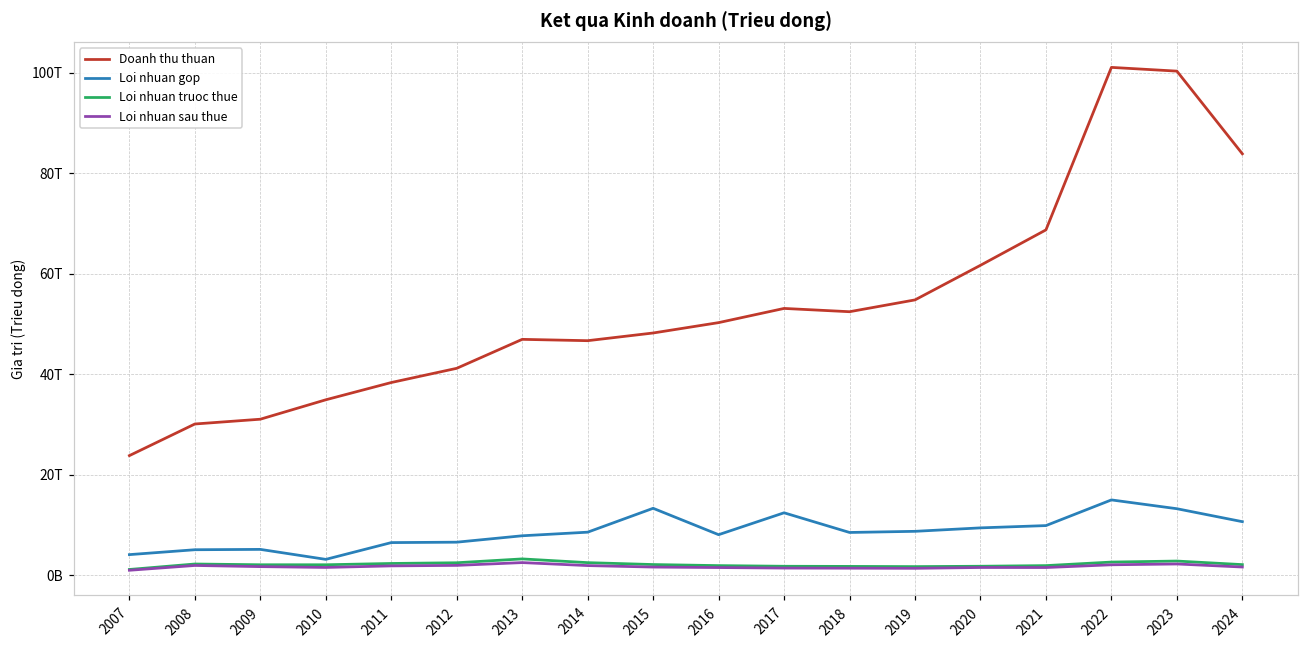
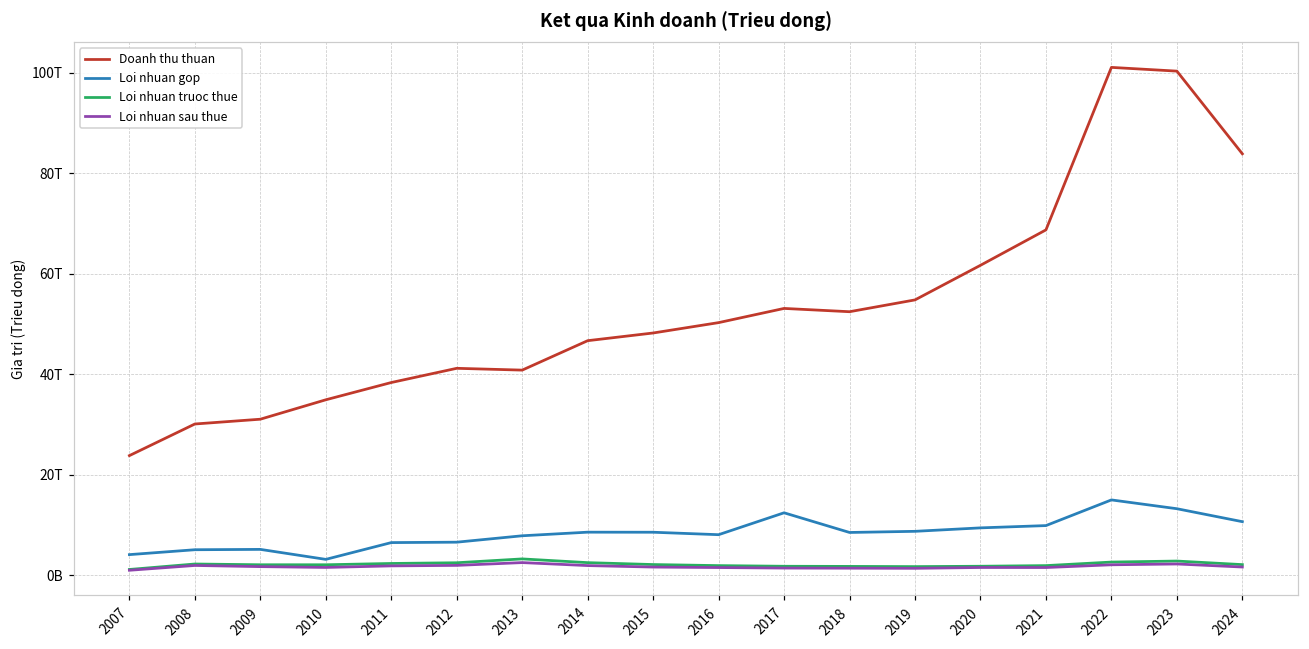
Doanh thu thuan, 2013: 47T -> 41T
Loi nhuan gop, 2015: 13T -> 9T
